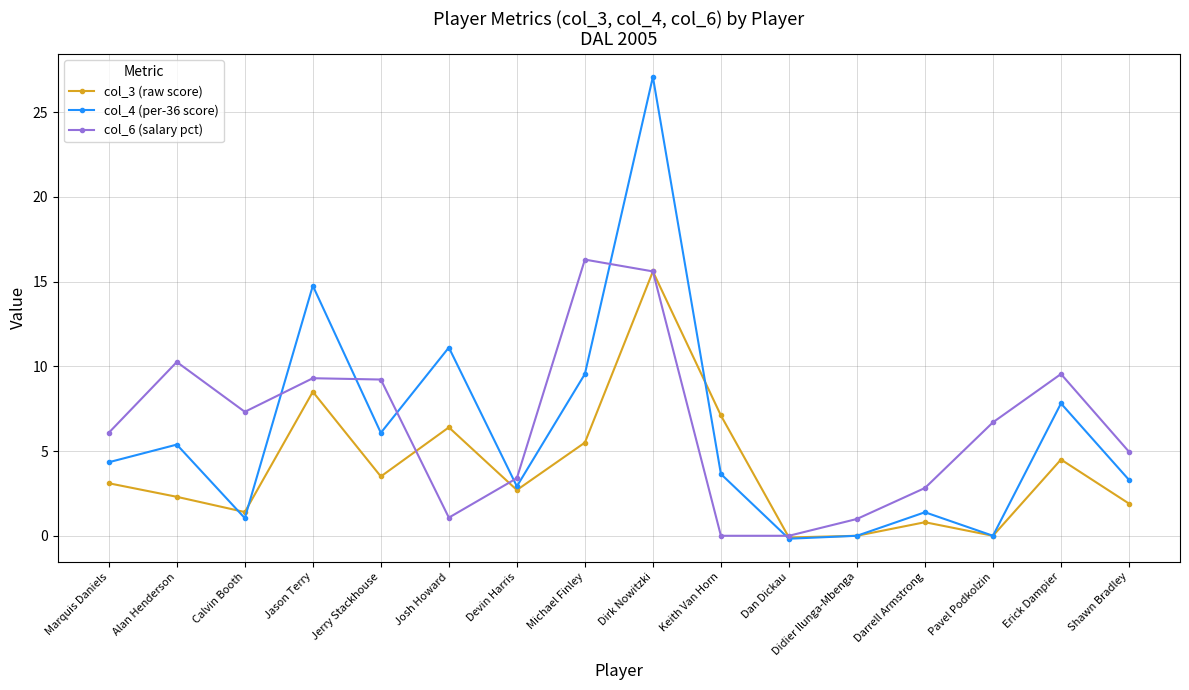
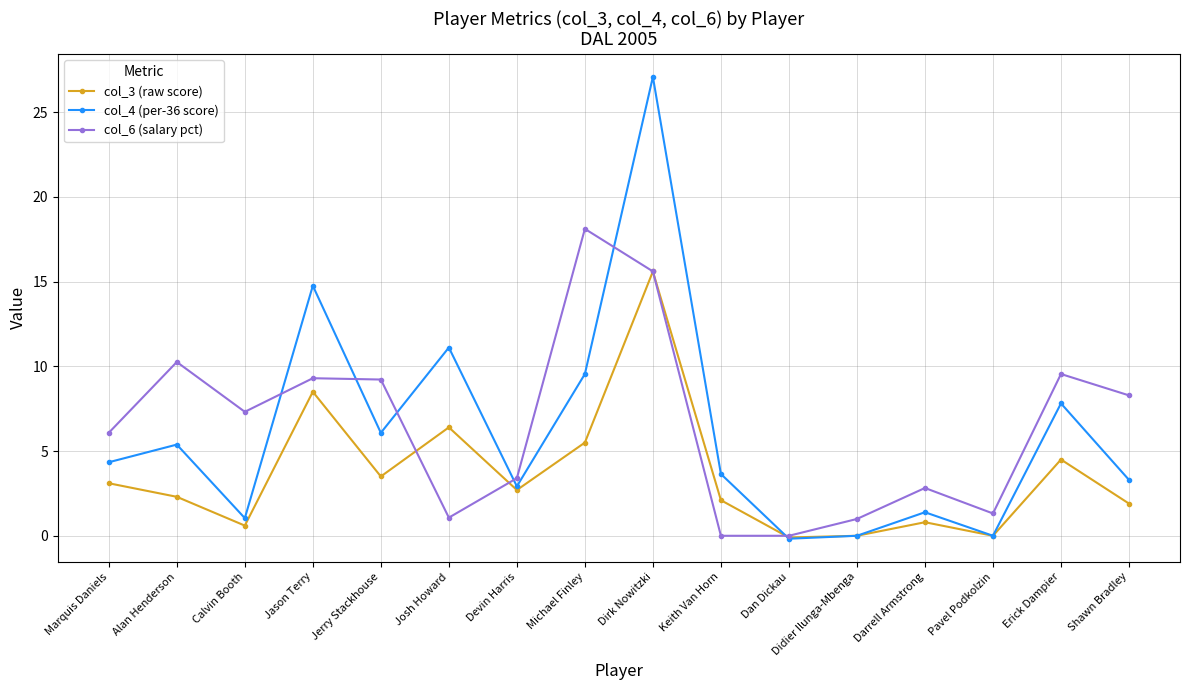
col_3 (raw score), Calvin Booth: 1.4 -> 0.6
col_6 (salary pct), Michael Finley: 16.3 -> 18.1
col_3 (raw score), Keith Van Horn: 7.1 -> 2.1
col_6 (salary pct), Pavel Podkolzin: 6.7 -> 1.3
col_6 (salary pct), Shawn Bradley: 5.0 -> 8.3
